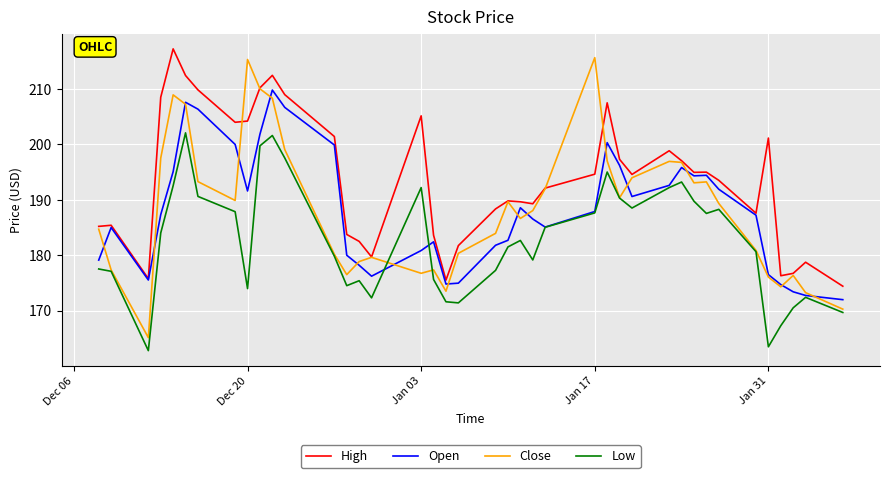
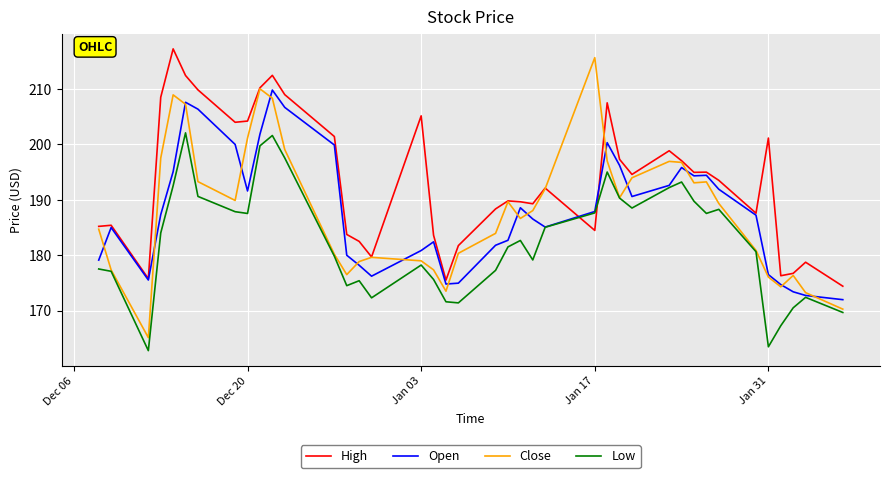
Close, Dec 20: 215 -> 201
Low, Dec 20: 174 -> 188
Close, Jan 03: 177 -> 179
Low, Jan 03: 192 -> 178
High, Jan 17: 195 -> 184
